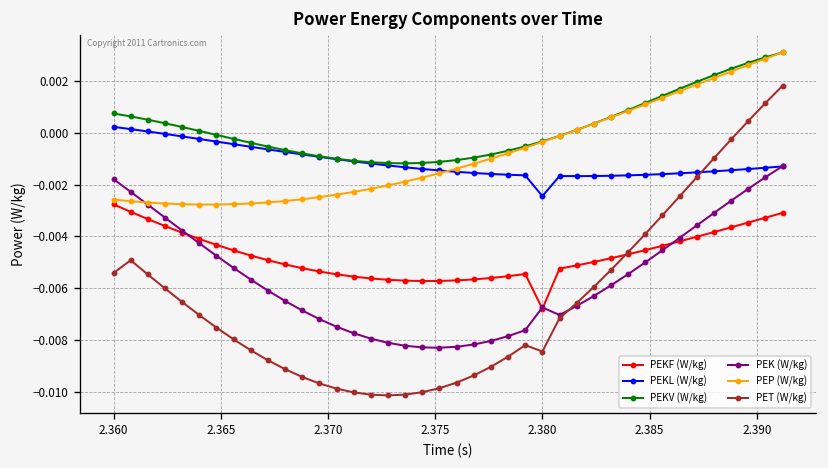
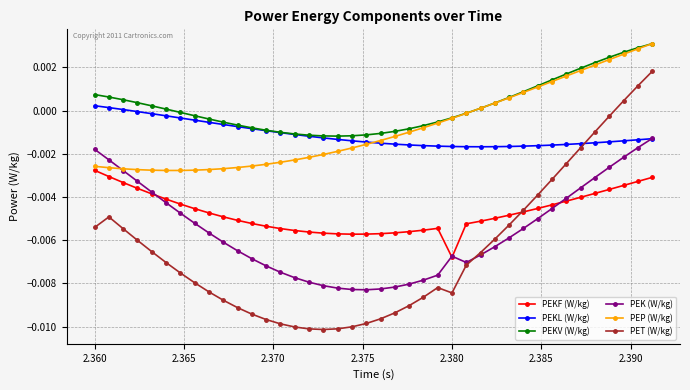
PEKL (W/kg), 2.380: -0.0024 -> -0.0017
